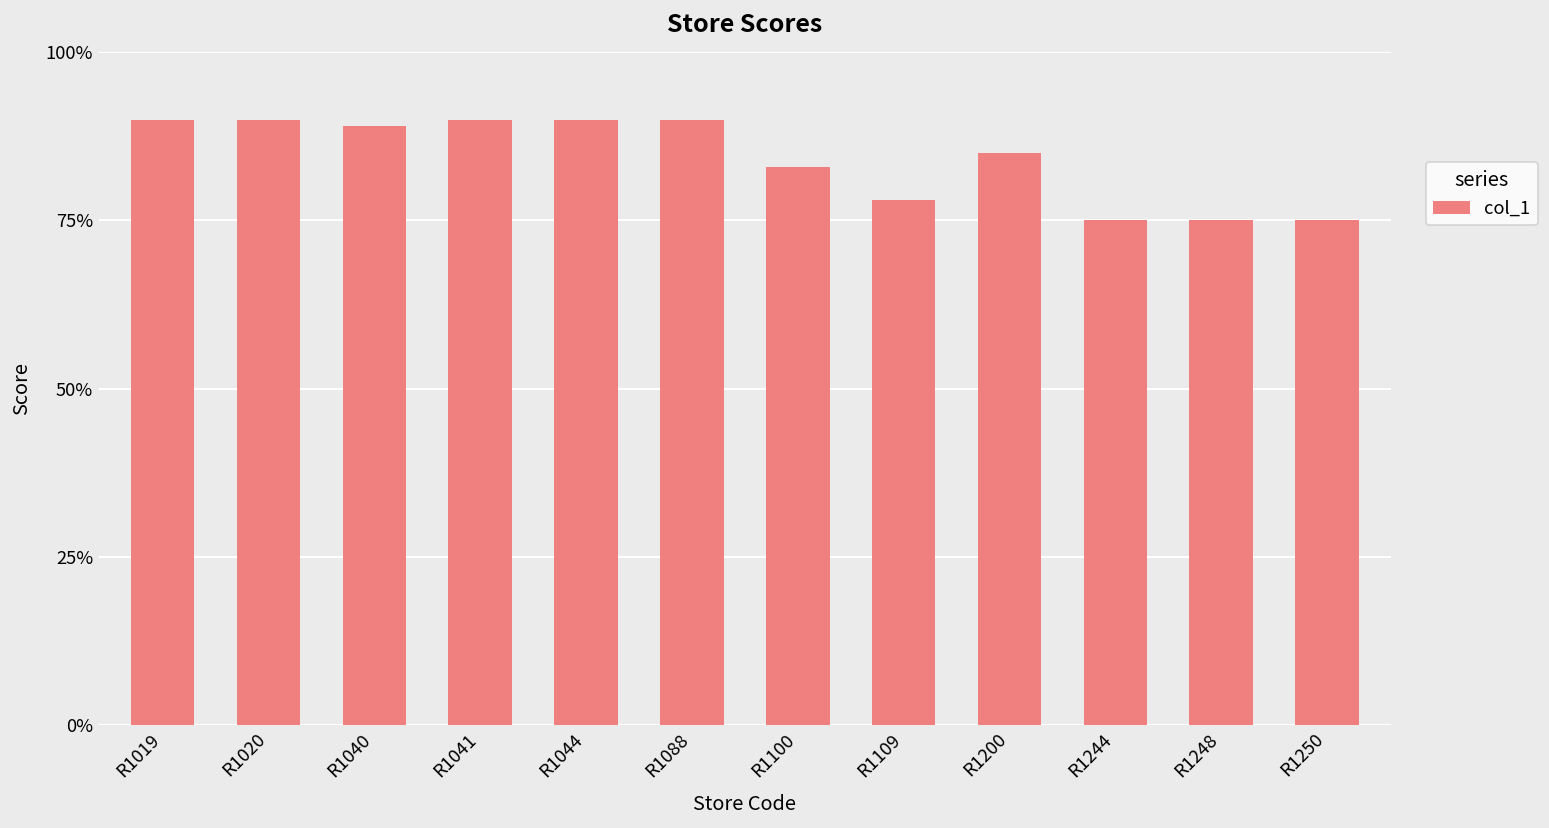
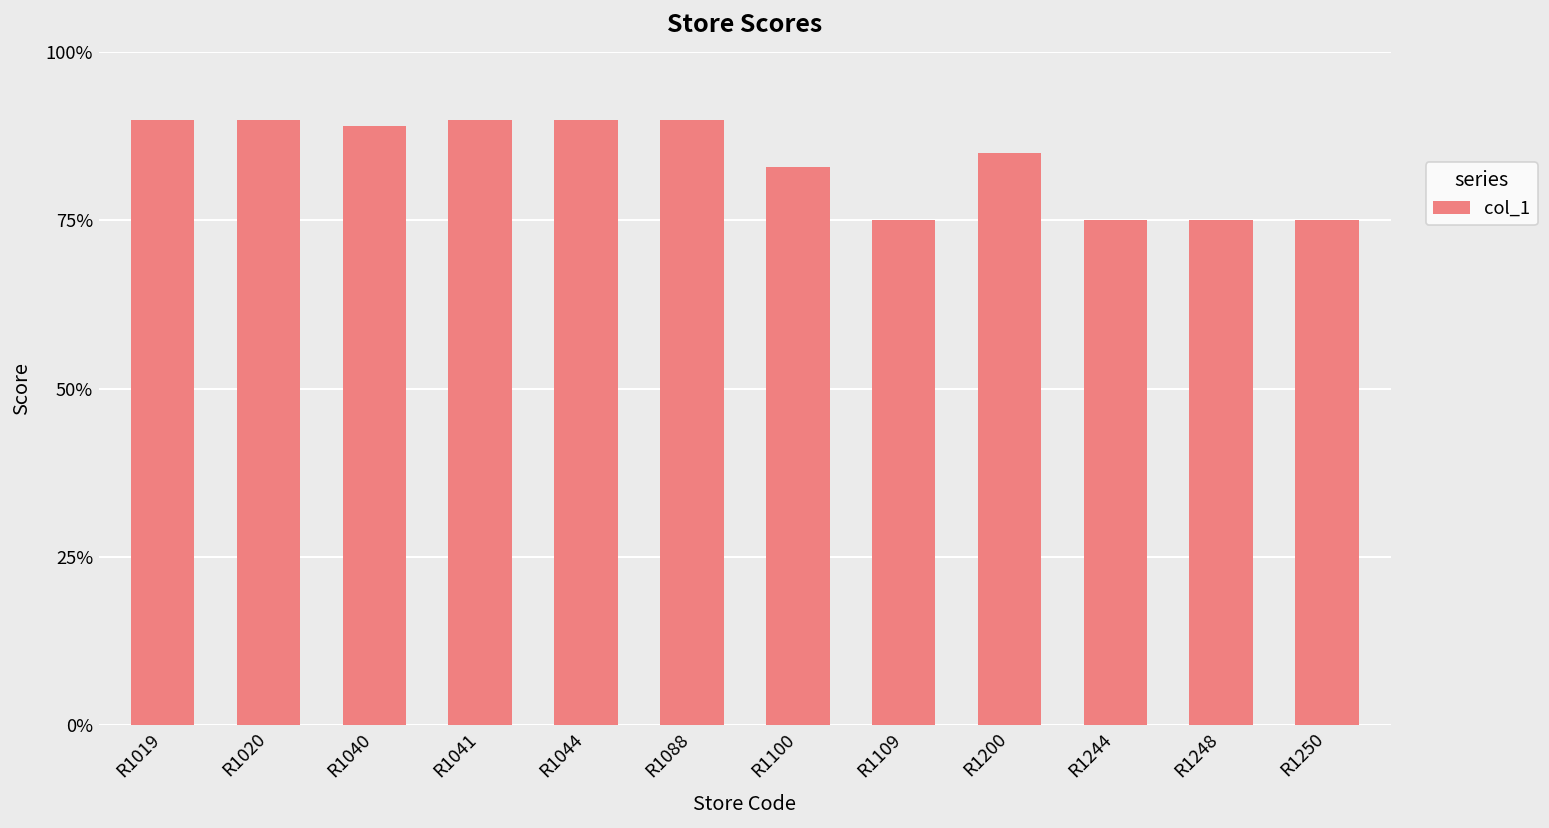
R1109: 78% -> 75%
